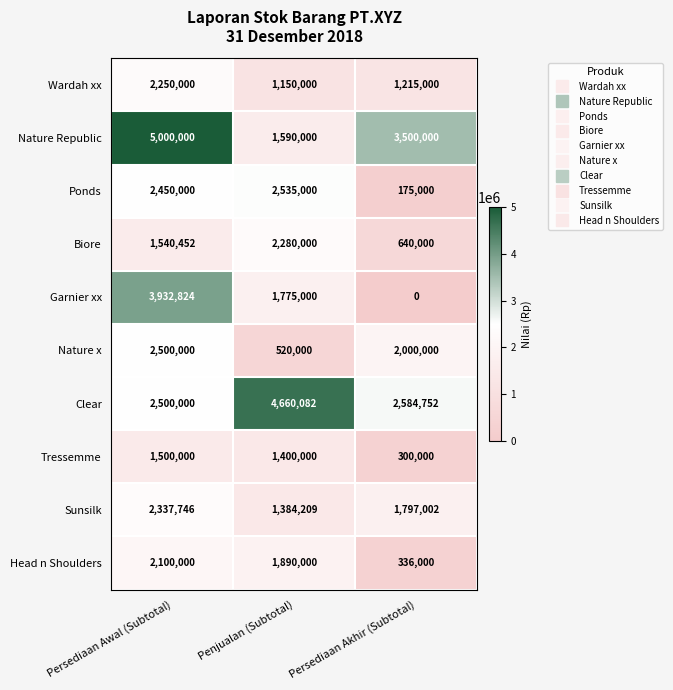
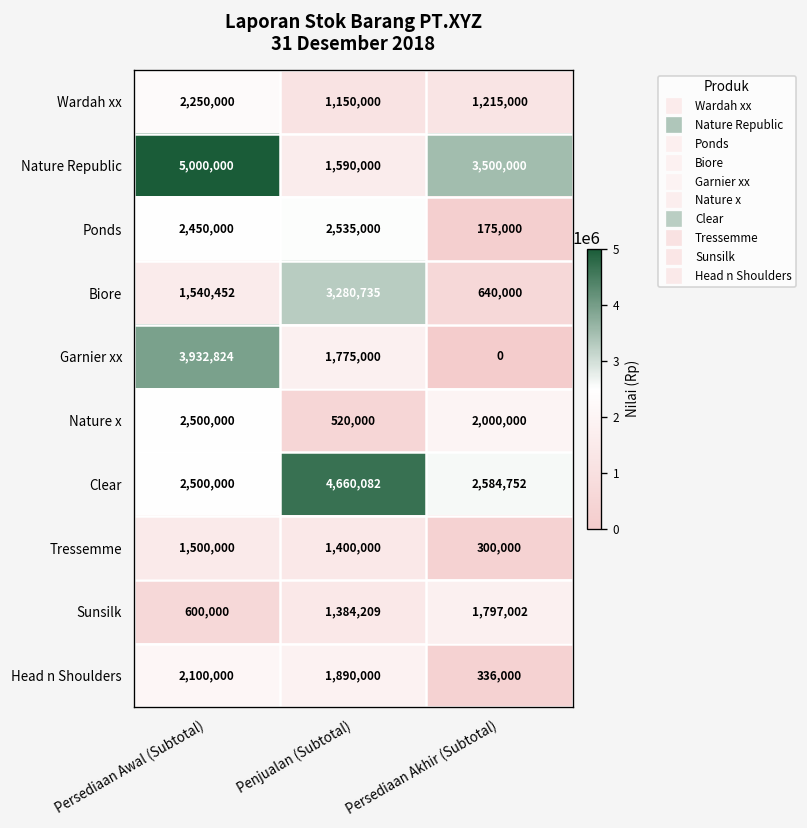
Biore, Penjualan (Subtotal): 2,280,000 -> 3,280,735
Sunsilk, Persediaan Awal (Subtotal): 2,337,746 -> 600,000
